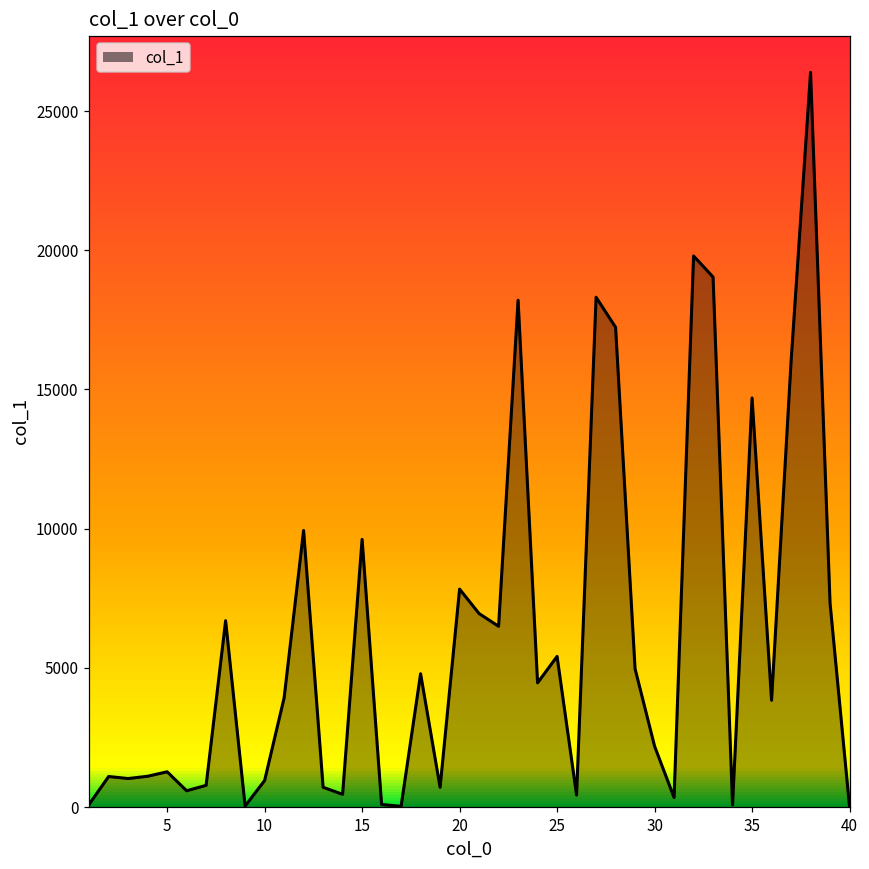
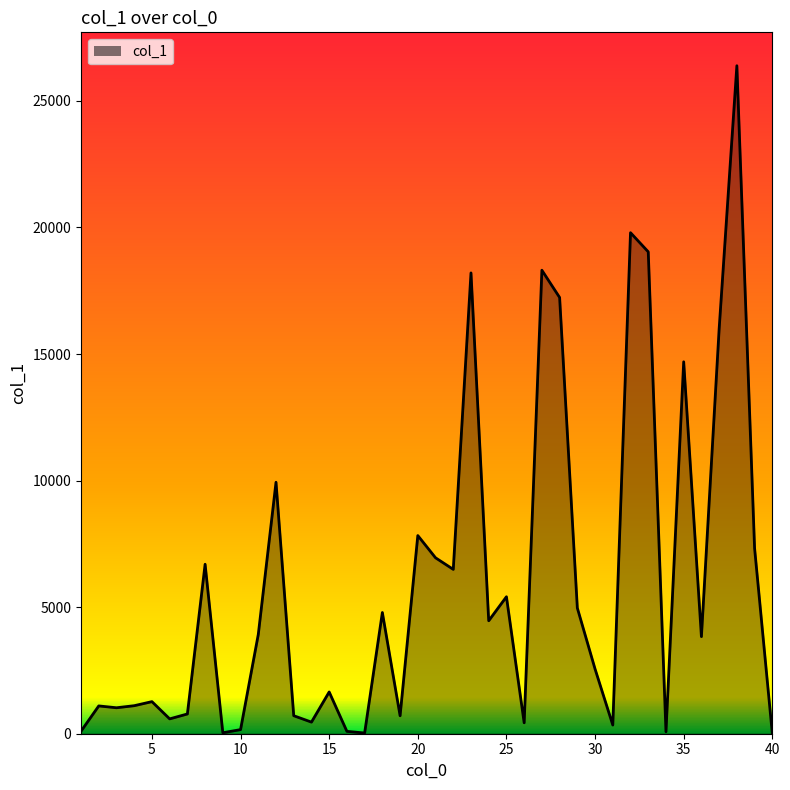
10: 1000 -> 200
15: 9600 -> 1600
30: 2200 -> 2600
